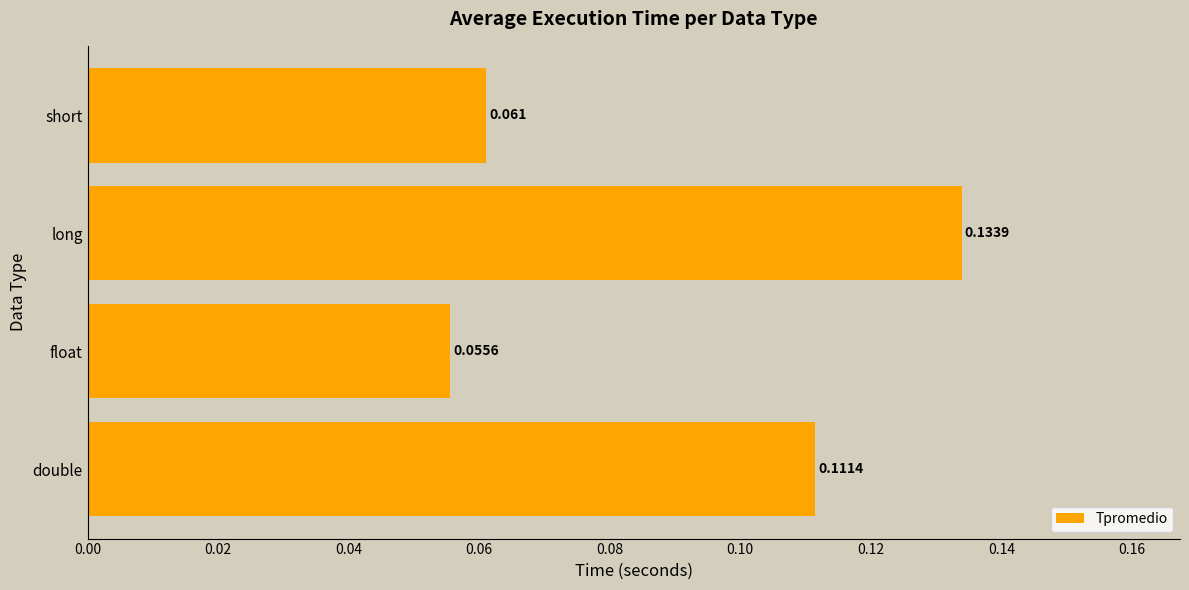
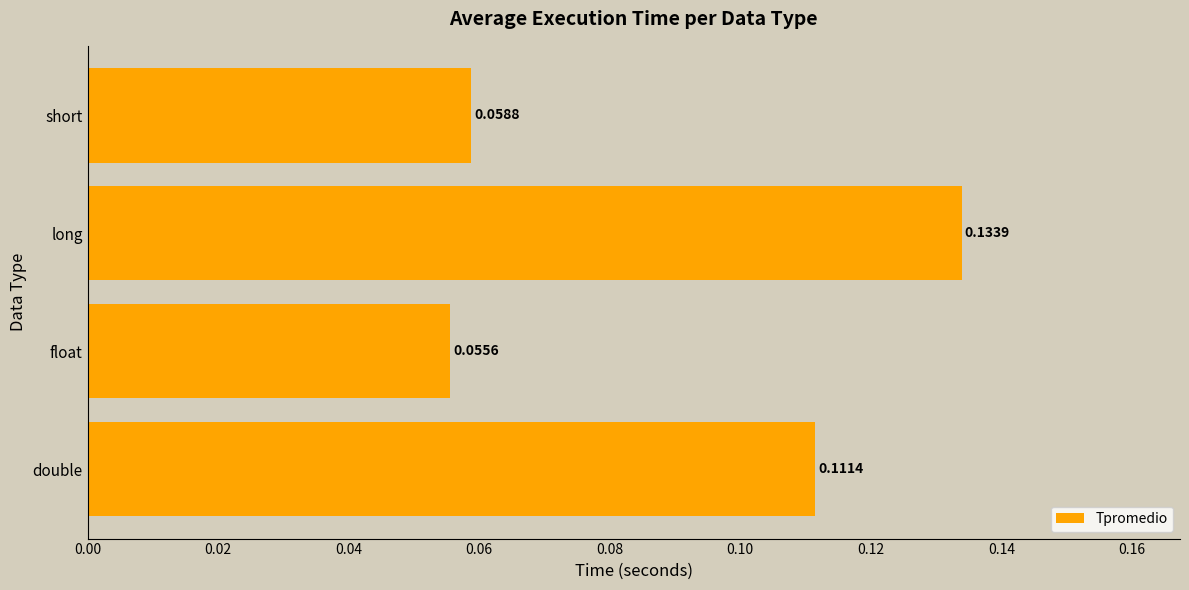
short: 0.061 -> 0.0588
